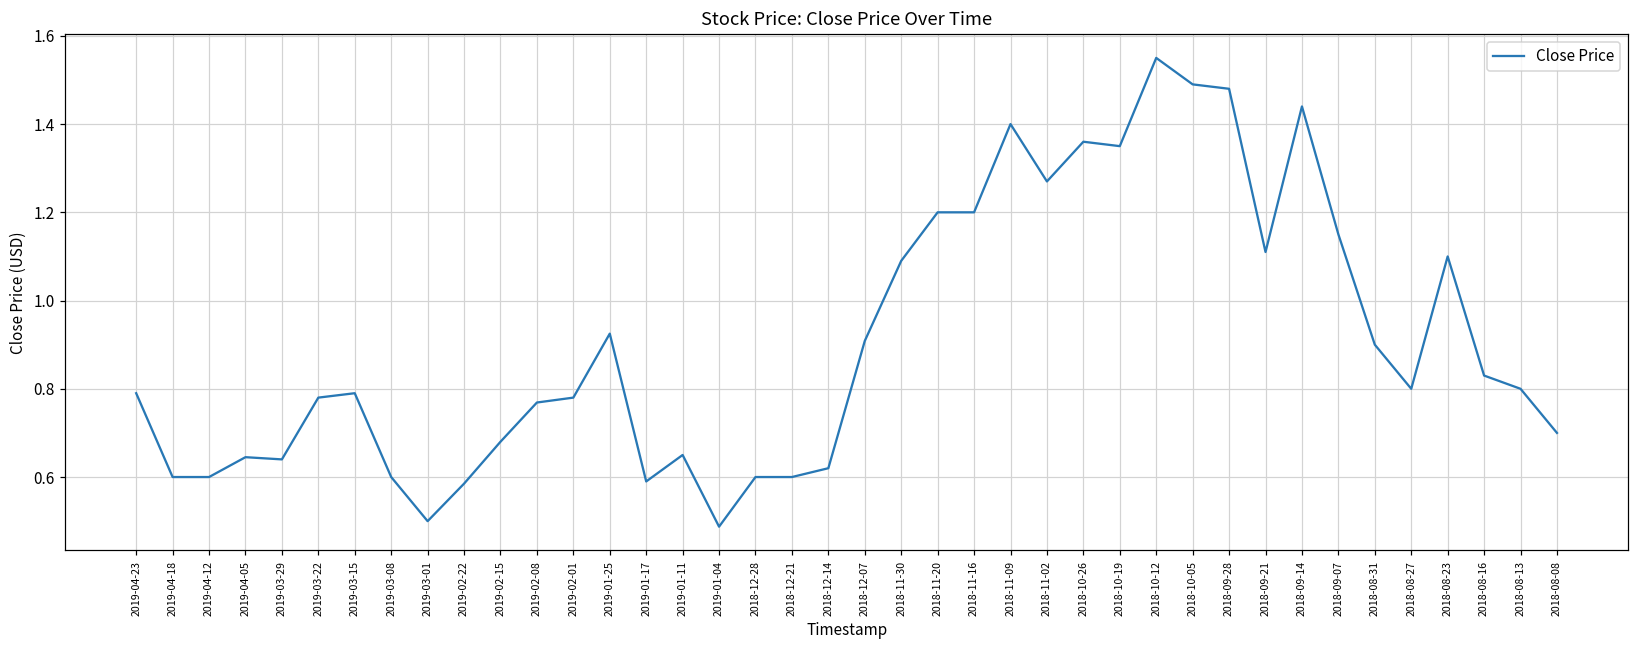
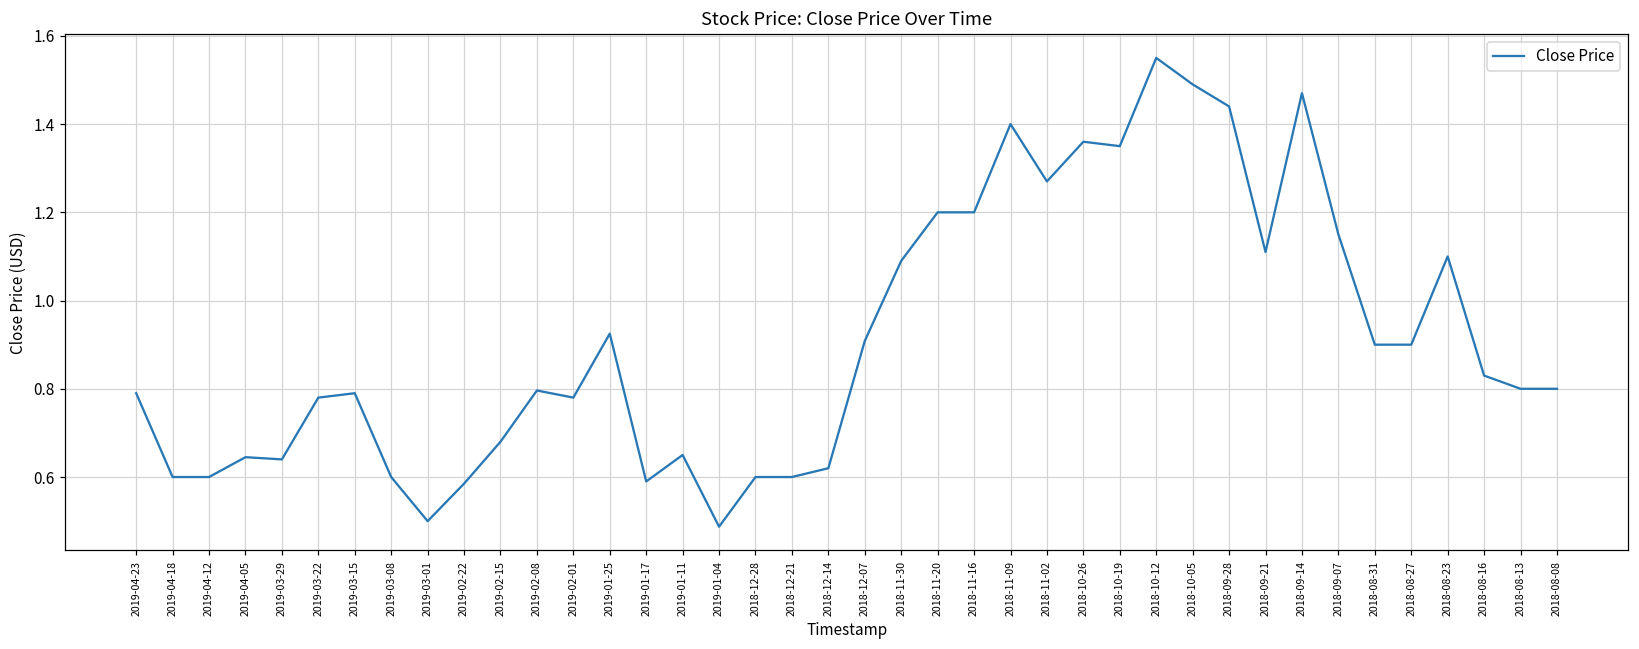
2019-02-08: 0.77 -> 0.80
2018-09-28: 1.48 -> 1.44
2018-09-14: 1.44 -> 1.47
2018-08-27: 0.8 -> 0.9
2018-08-08: 0.7 -> 0.8
